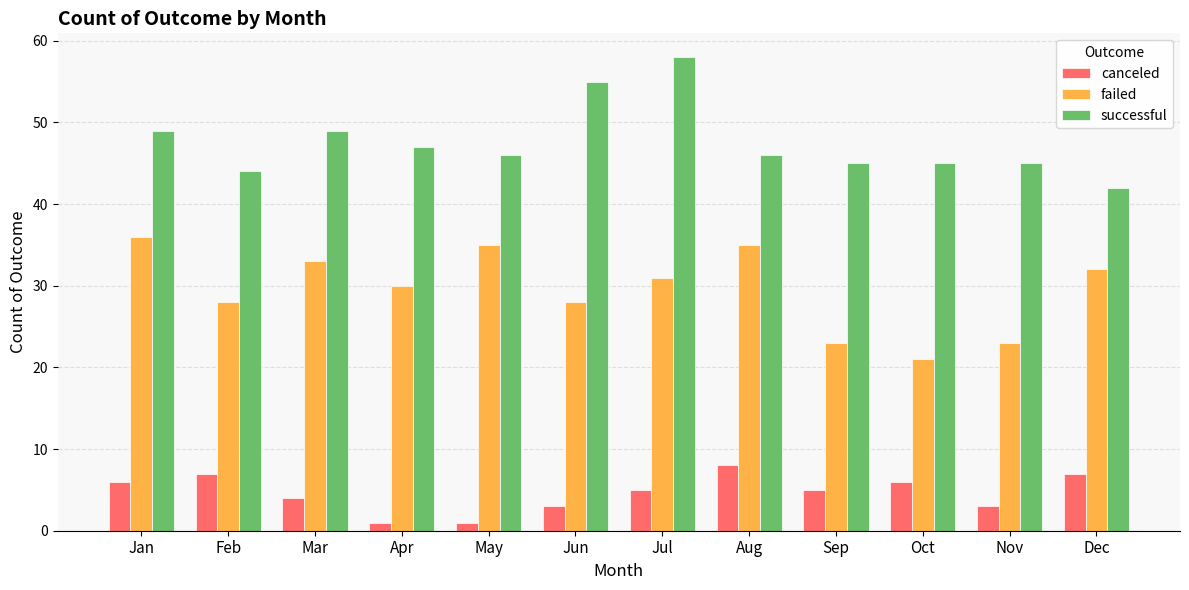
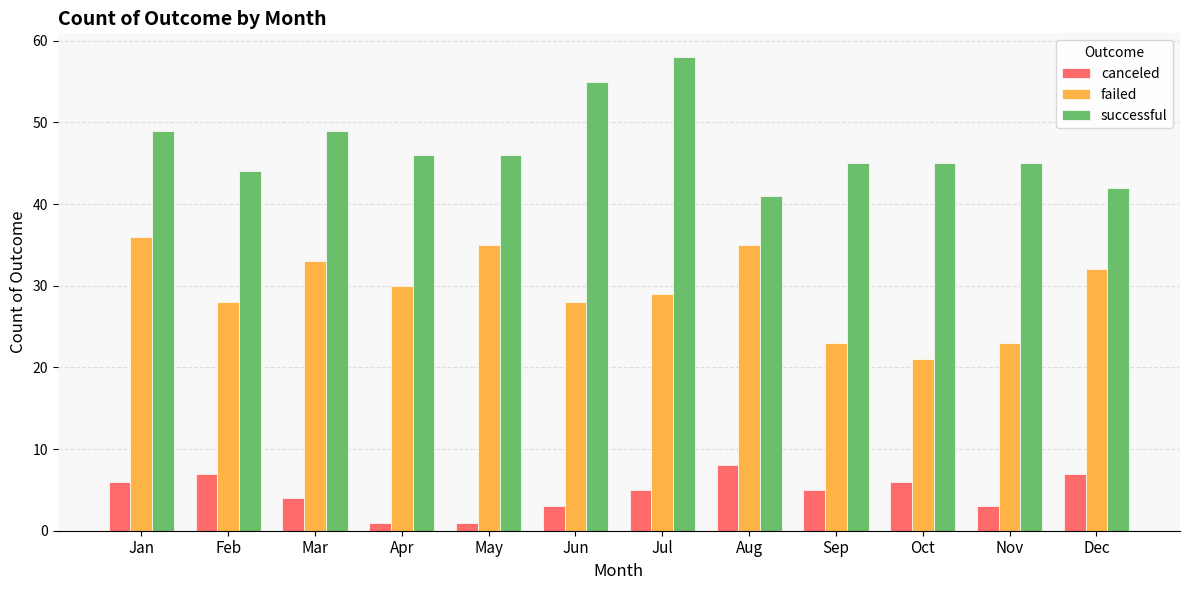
successful, Apr: 47 -> 46
failed, Jul: 31 -> 29
successful, Aug: 46 -> 41
